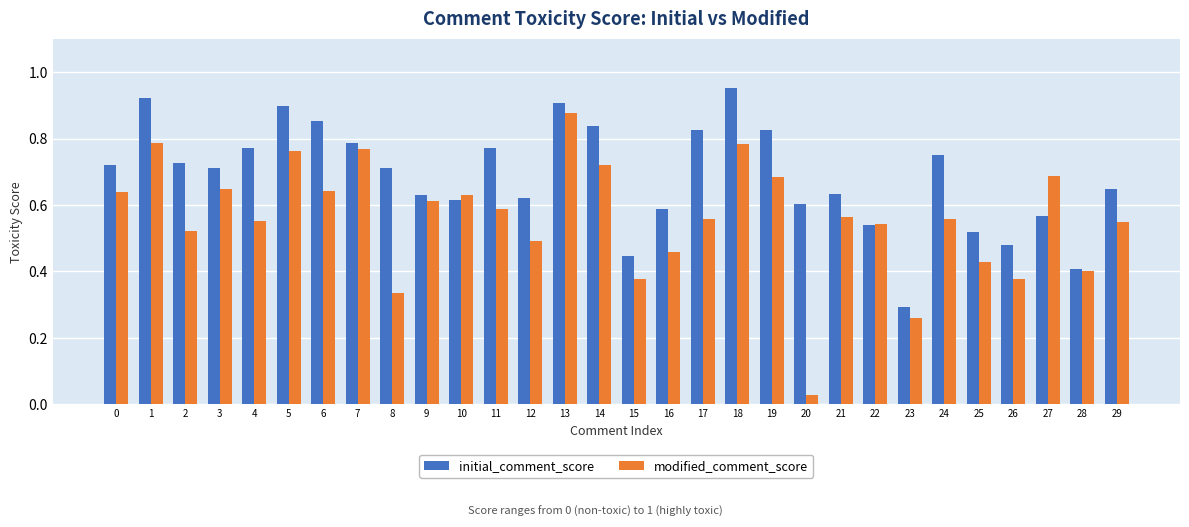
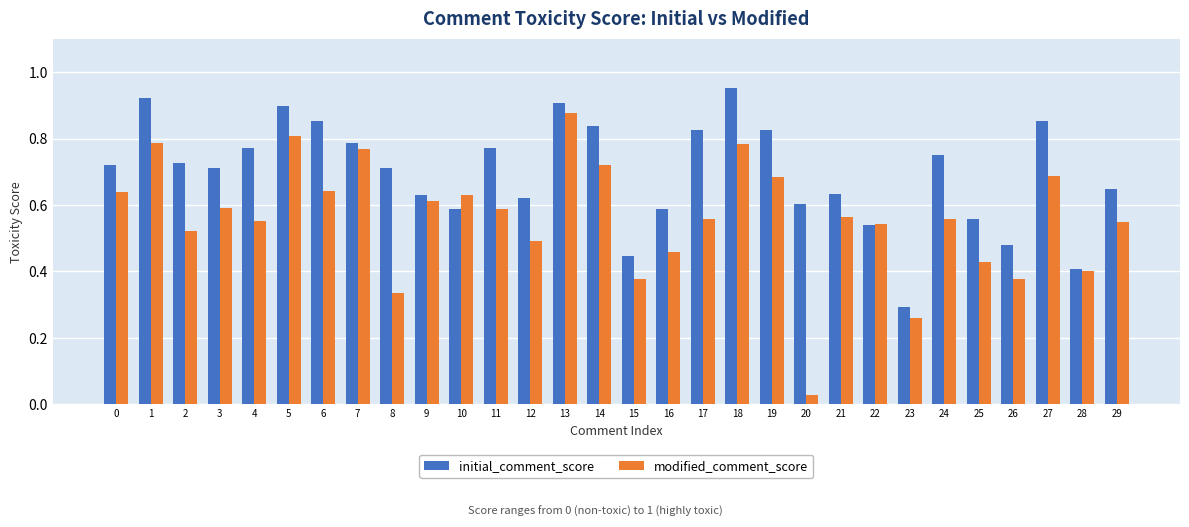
modified_comment_score, 3: 0.65 -> 0.59
modified_comment_score, 5: 0.76 -> 0.81
initial_comment_score, 10: 0.61 -> 0.59
initial_comment_score, 25: 0.52 -> 0.56
initial_comment_score, 27: 0.57 -> 0.85
